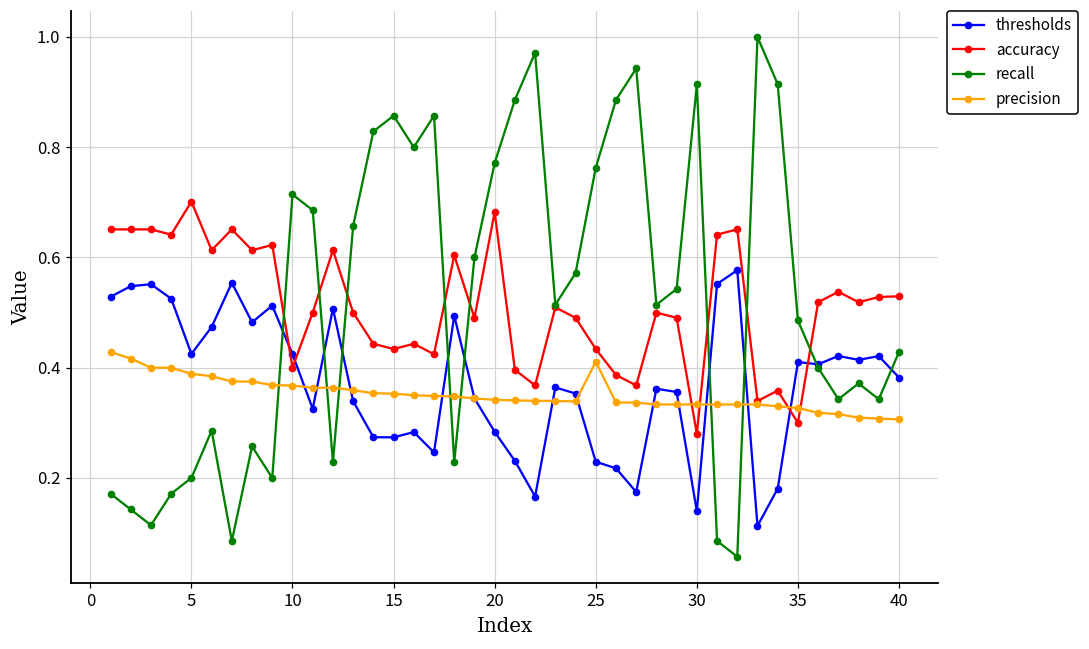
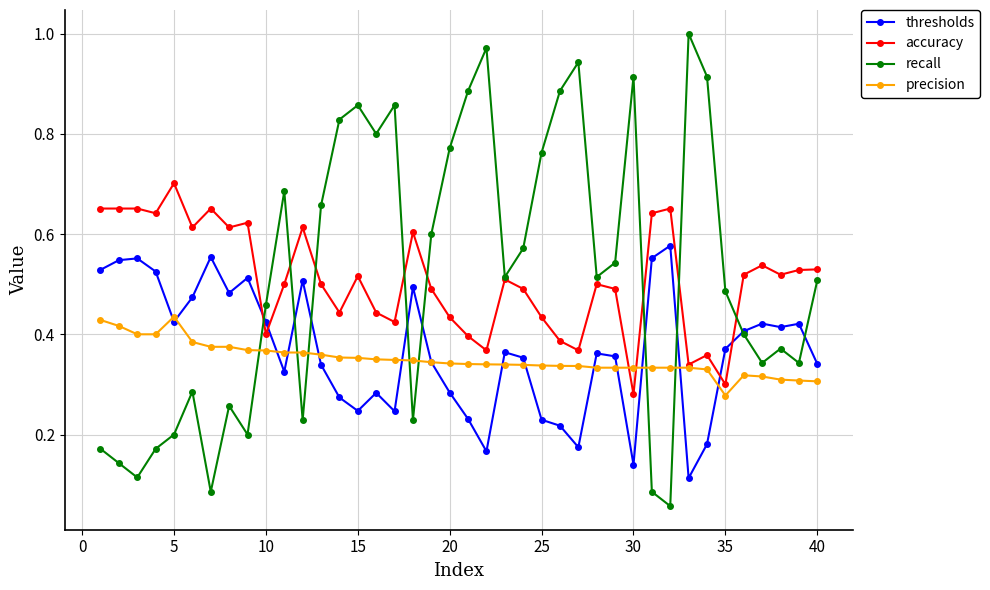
precision, 5: 0.39 -> 0.44
recall, 10: 0.71 -> 0.46
thresholds, 15: 0.27 -> 0.25
accuracy, 15: 0.43 -> 0.52
accuracy, 20: 0.68 -> 0.43
precision, 25: 0.41 -> 0.34
thresholds, 35: 0.41 -> 0.37
precision, 35: 0.33 -> 0.28
thresholds, 40: 0.38 -> 0.34
recall, 40: 0.43 -> 0.51
